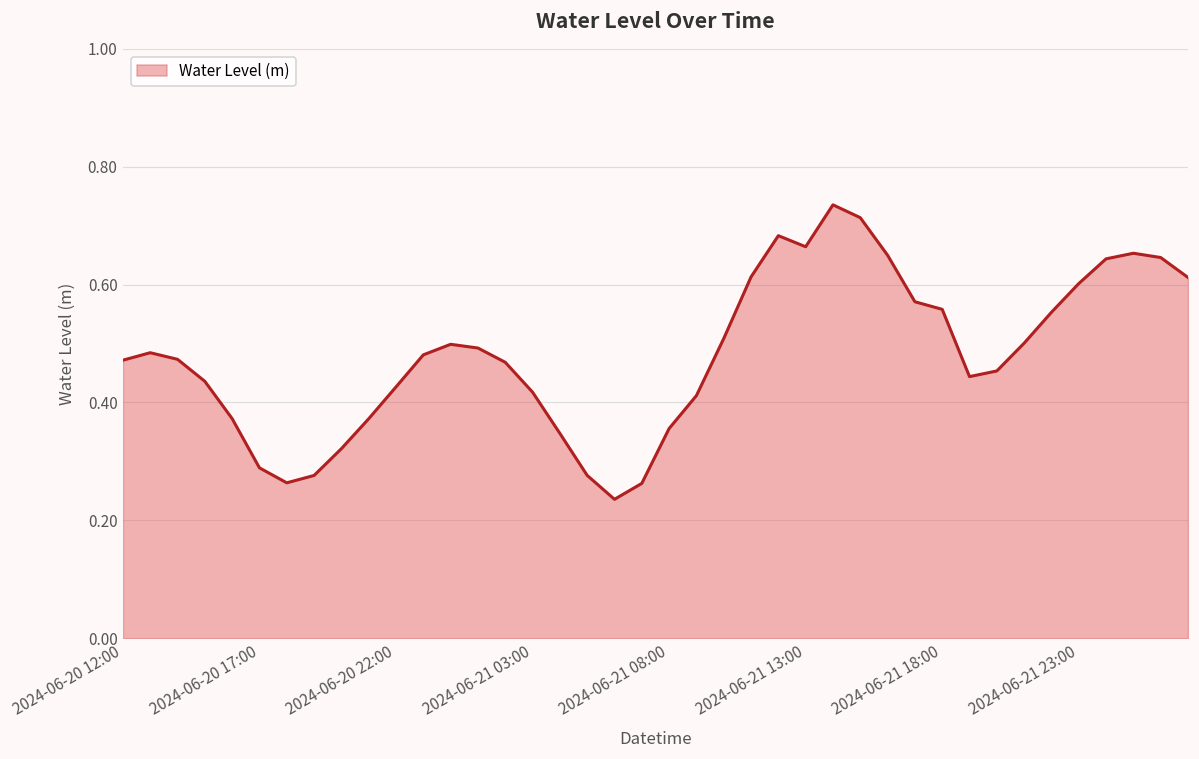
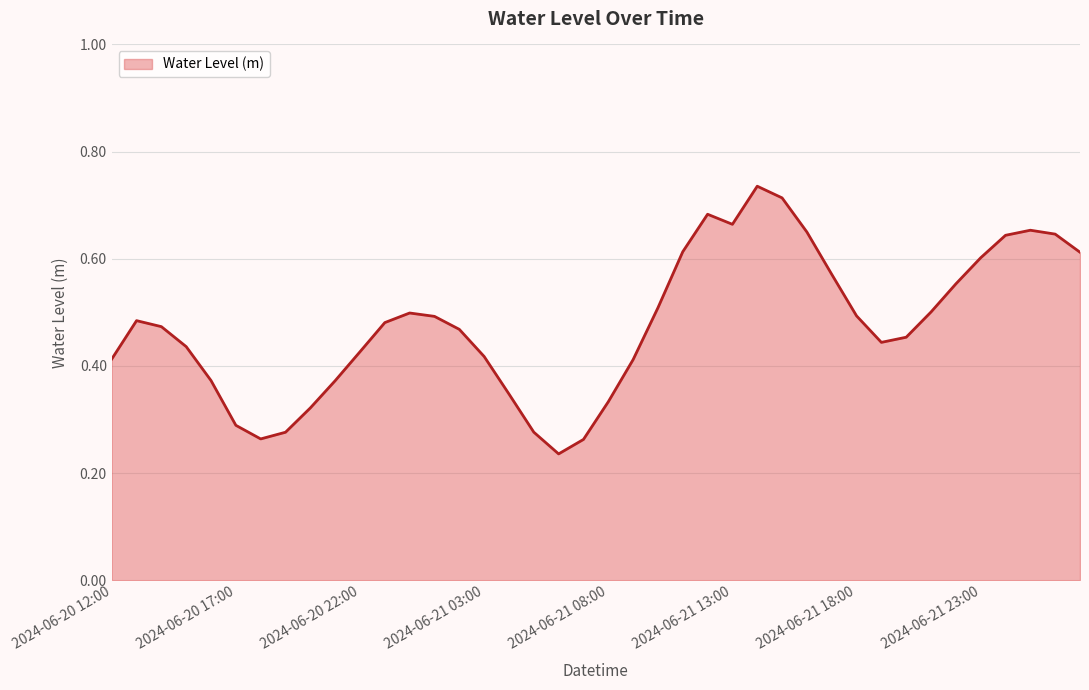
2024-06-20 12:00: 0.47 -> 0.41
2024-06-21 08:00: 0.36 -> 0.33
2024-06-21 18:00: 0.56 -> 0.49
